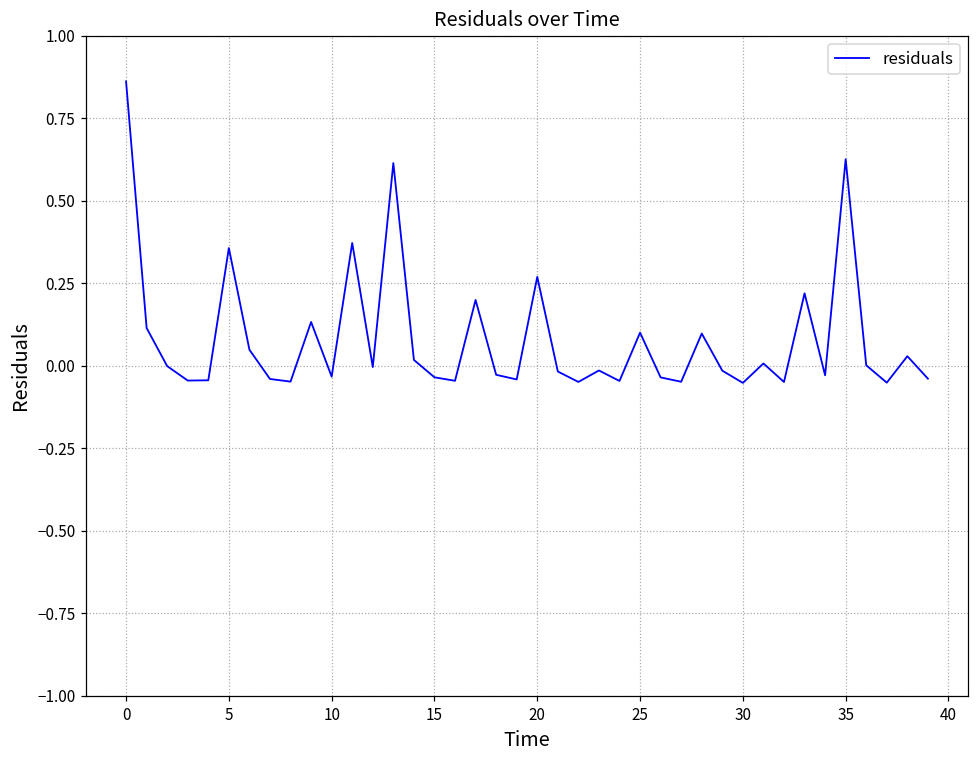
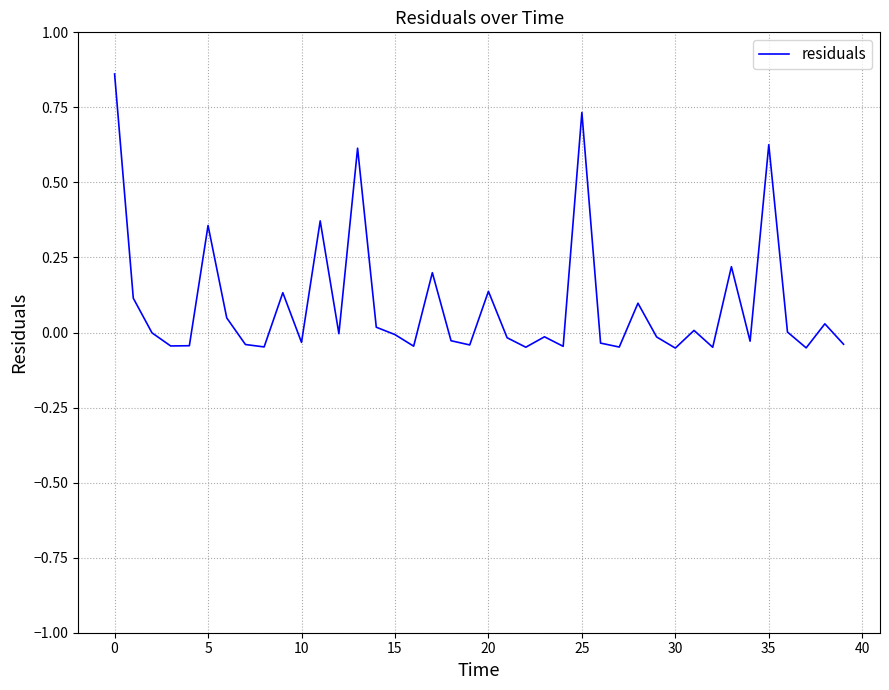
15: -0.03 -> -0.01
20: 0.27 -> 0.14
25: 0.10 -> 0.73
